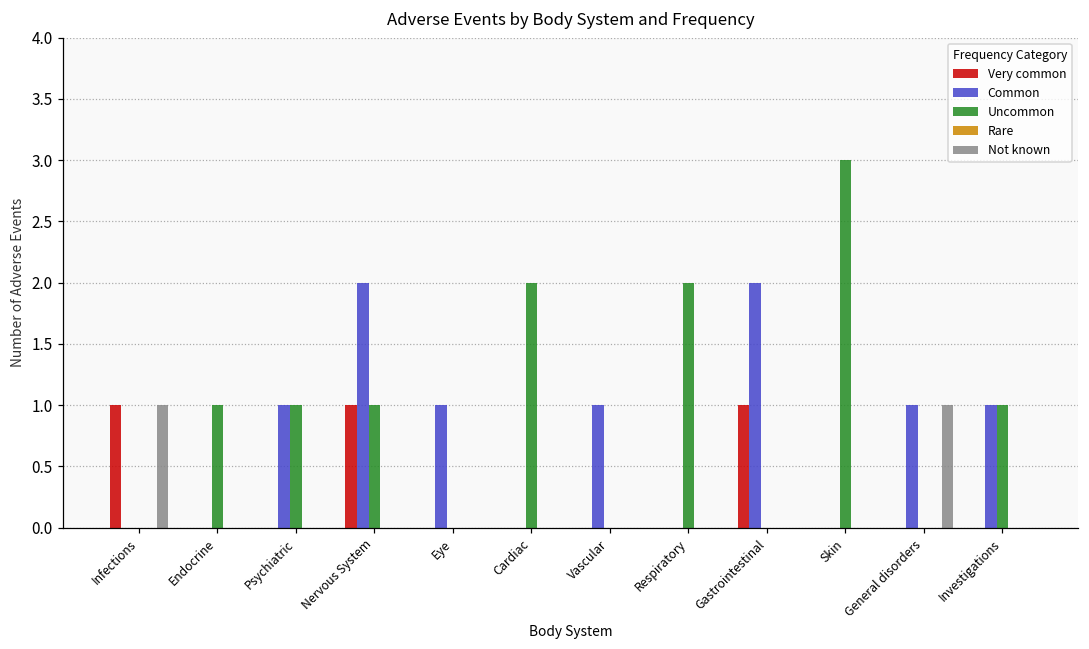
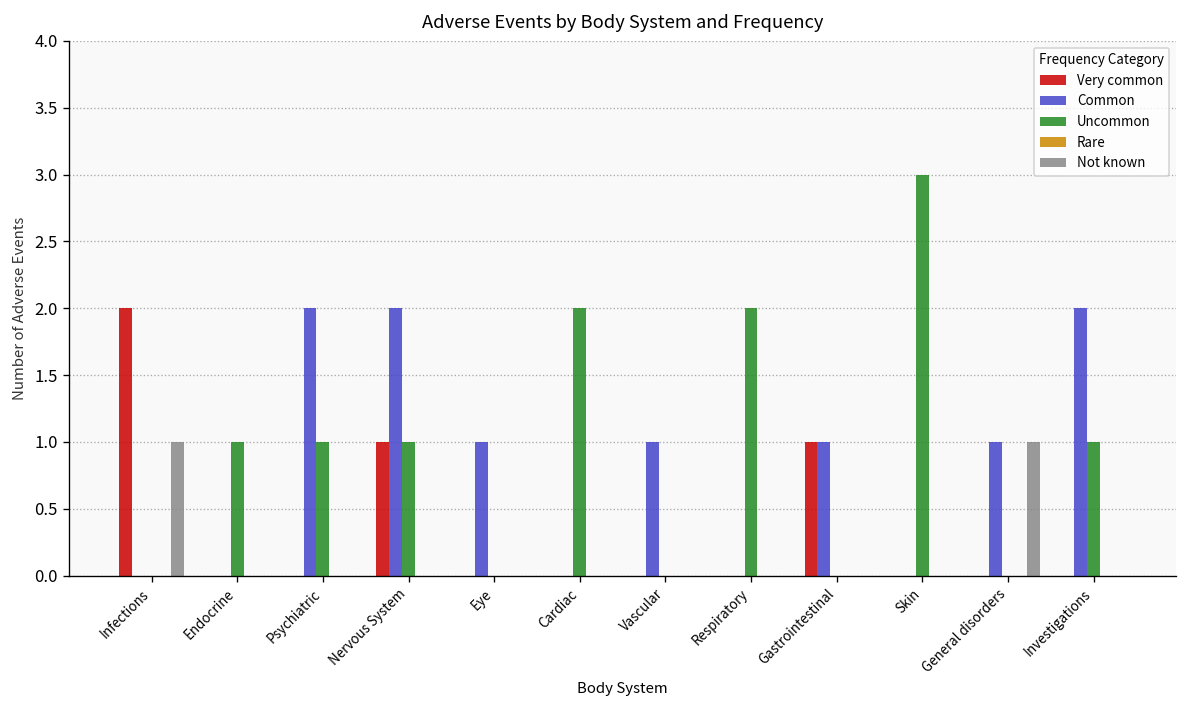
Very common, Infections: 1 -> 2
Common, Psychiatric: 1 -> 2
Common, Gastrointestinal: 2 -> 1
Common, Investigations: 1 -> 2
